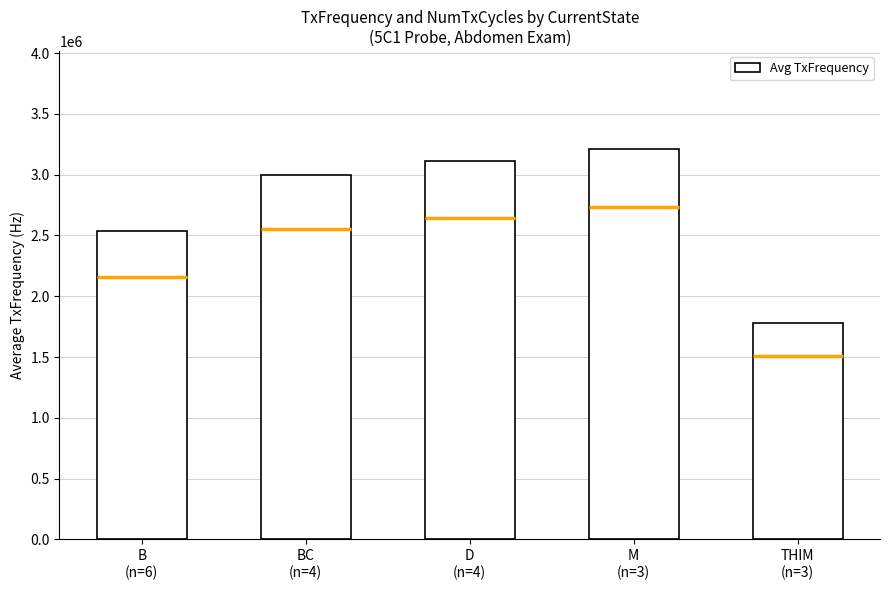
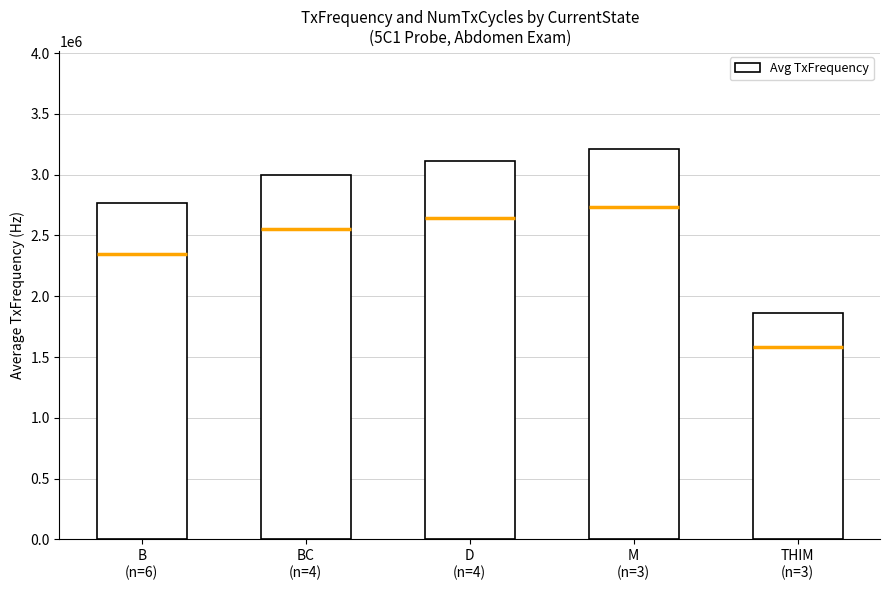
B (n=6): 2540000 -> 2770000
THIM (n=3): 1780000 -> 1860000
